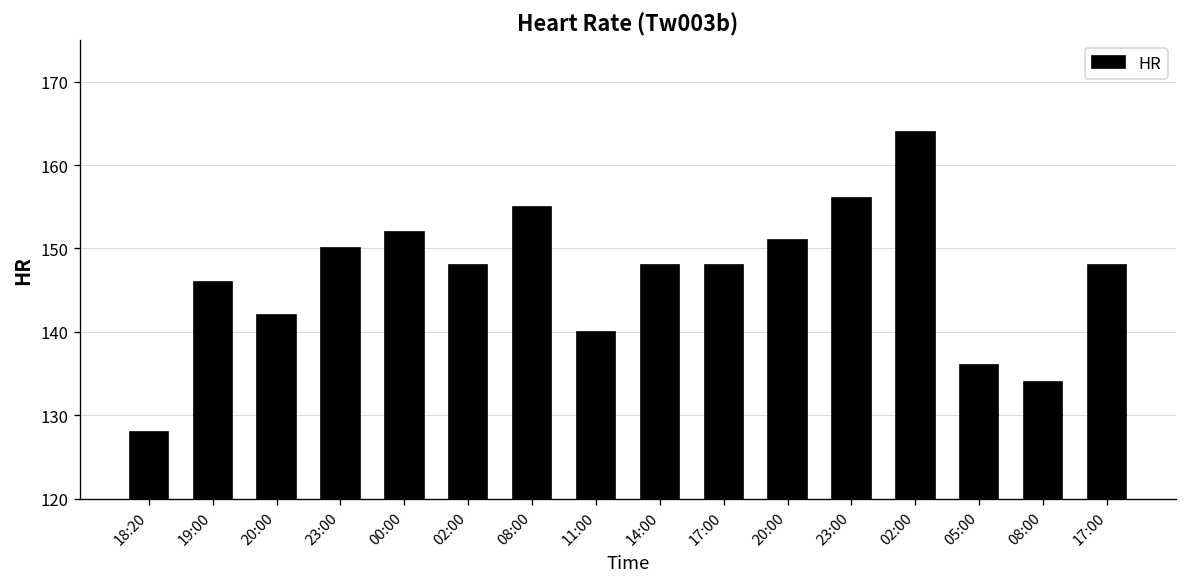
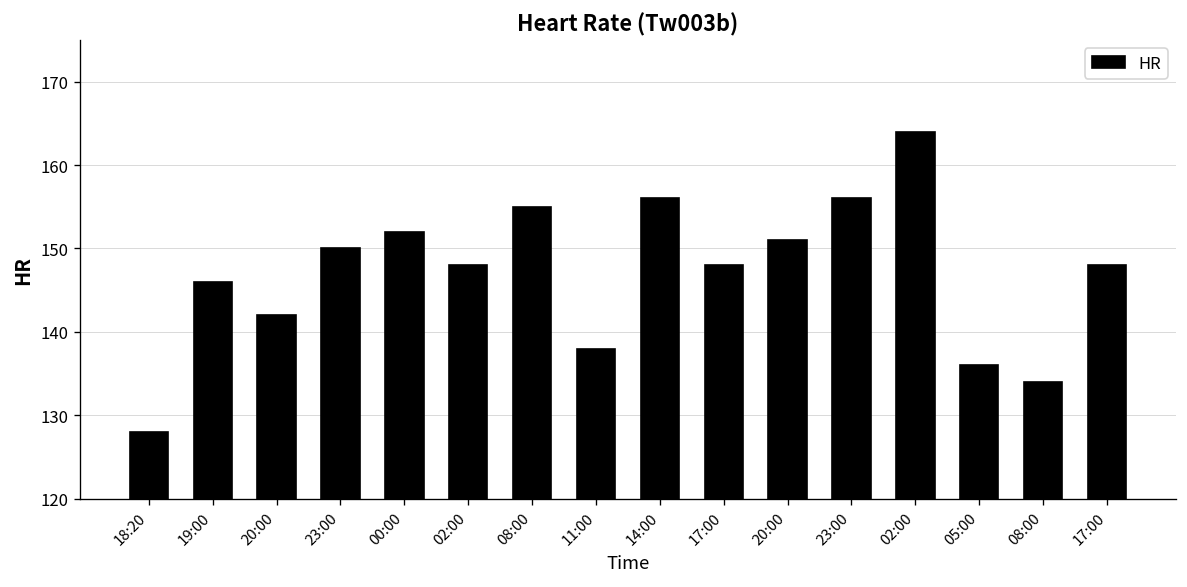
11:00: 140 -> 138
14:00: 148 -> 156
